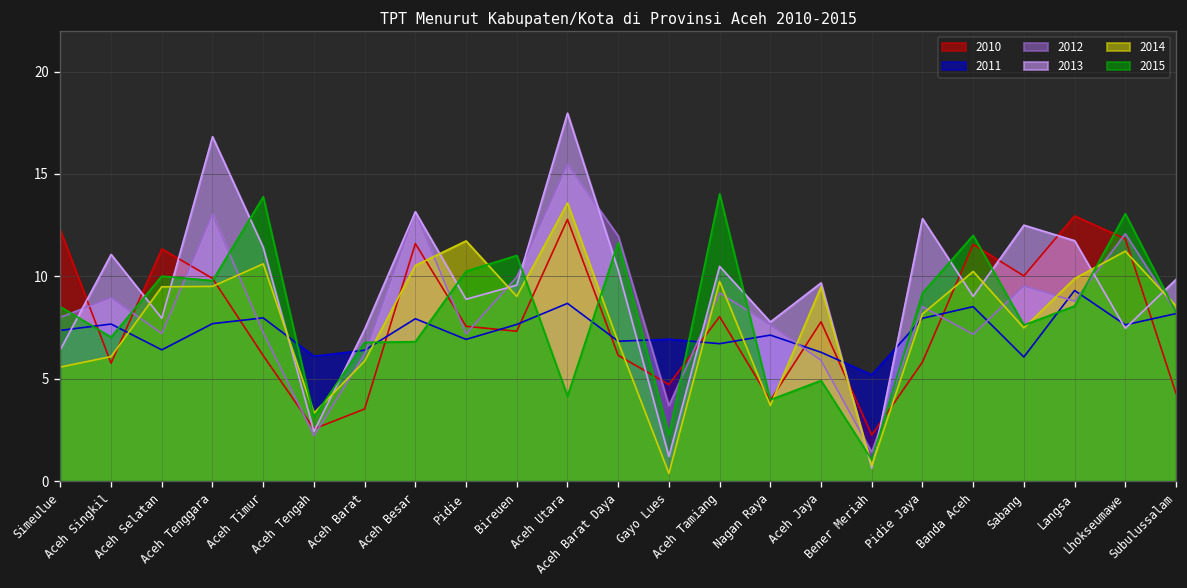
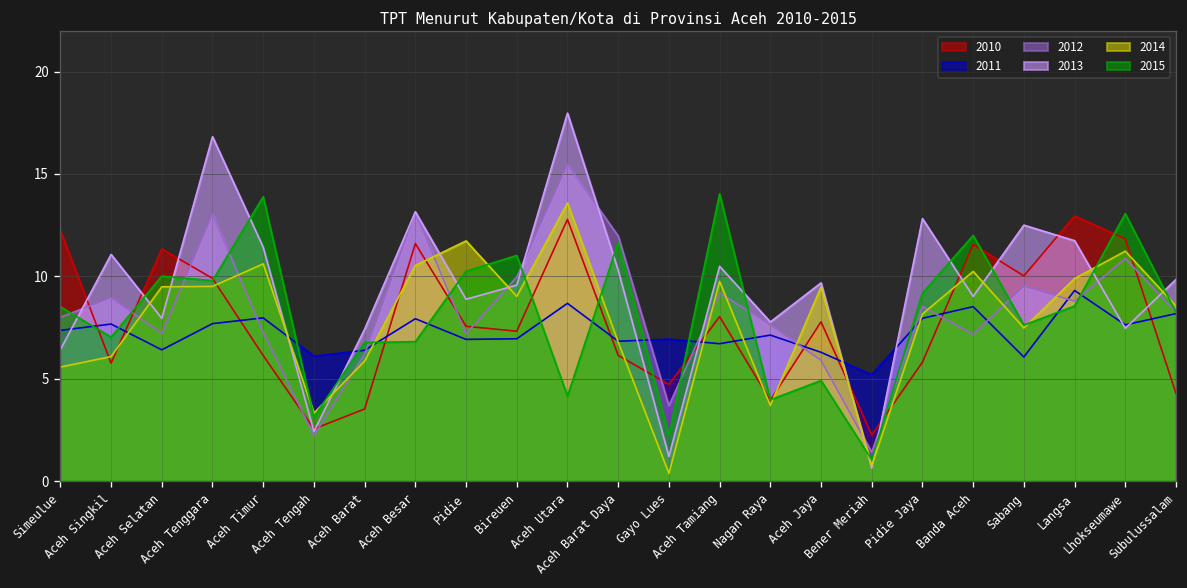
2011, Bireuen: 7.7 -> 7.0
2012, Lhokseumawe: 12.1 -> 10.9
